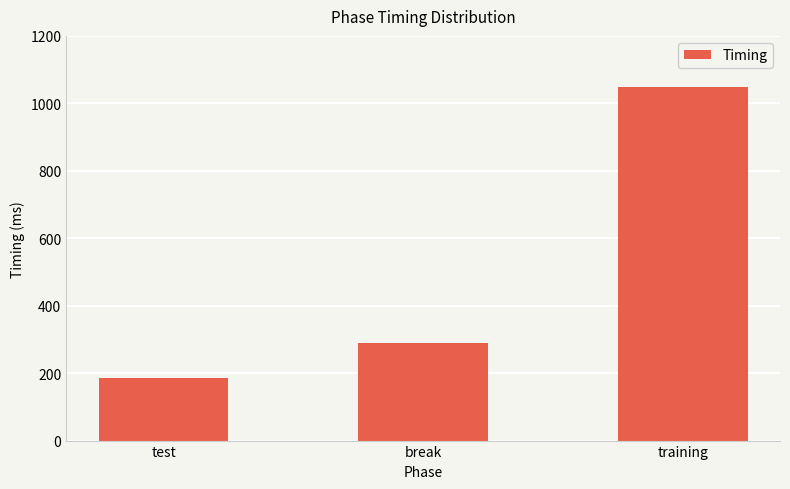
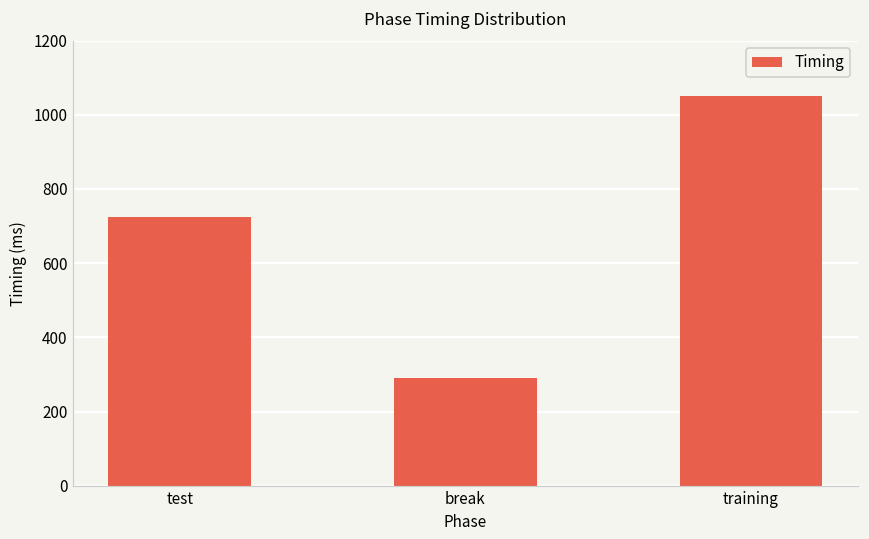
test: 190 -> 720
